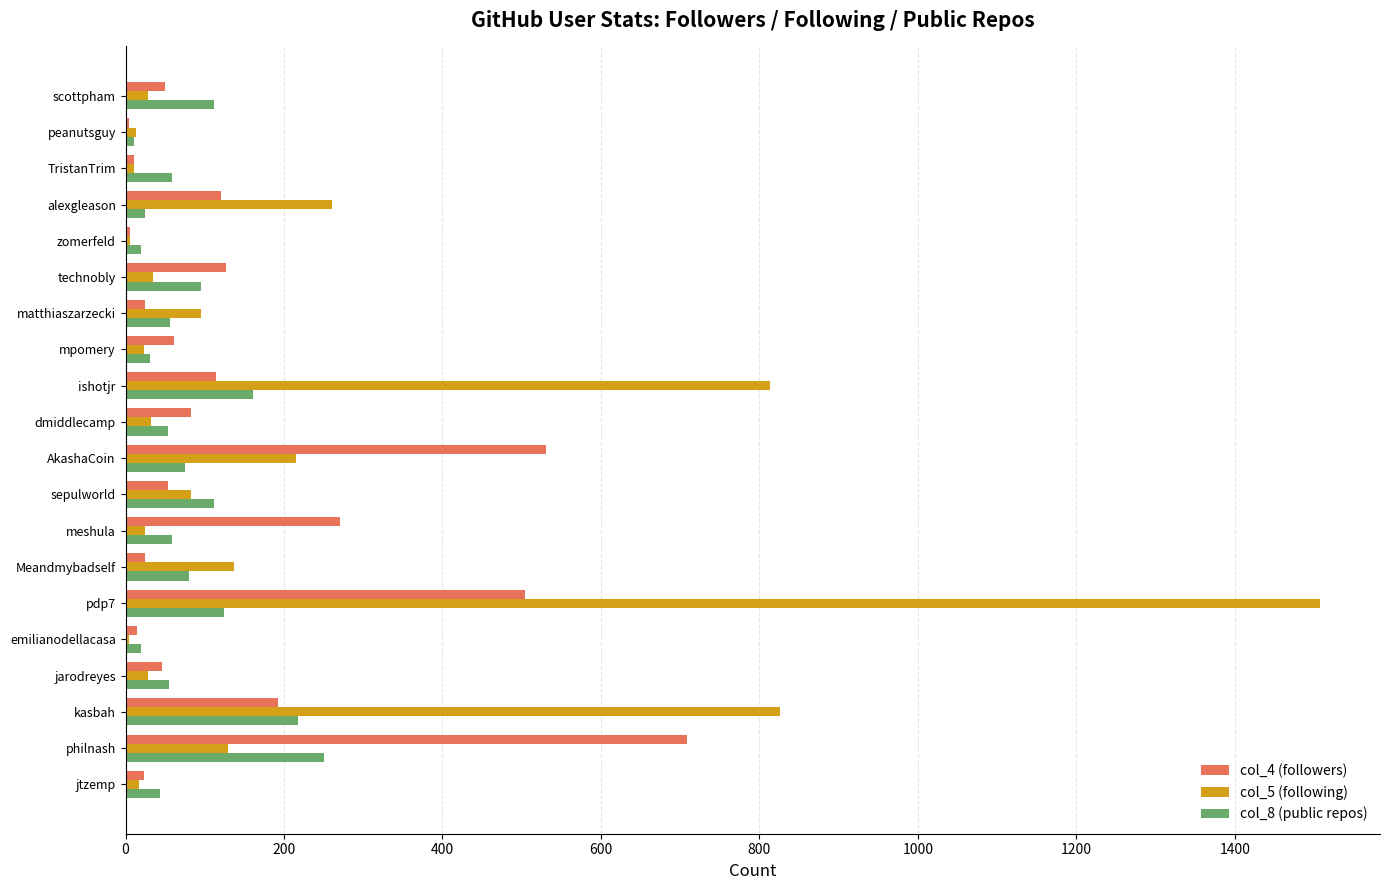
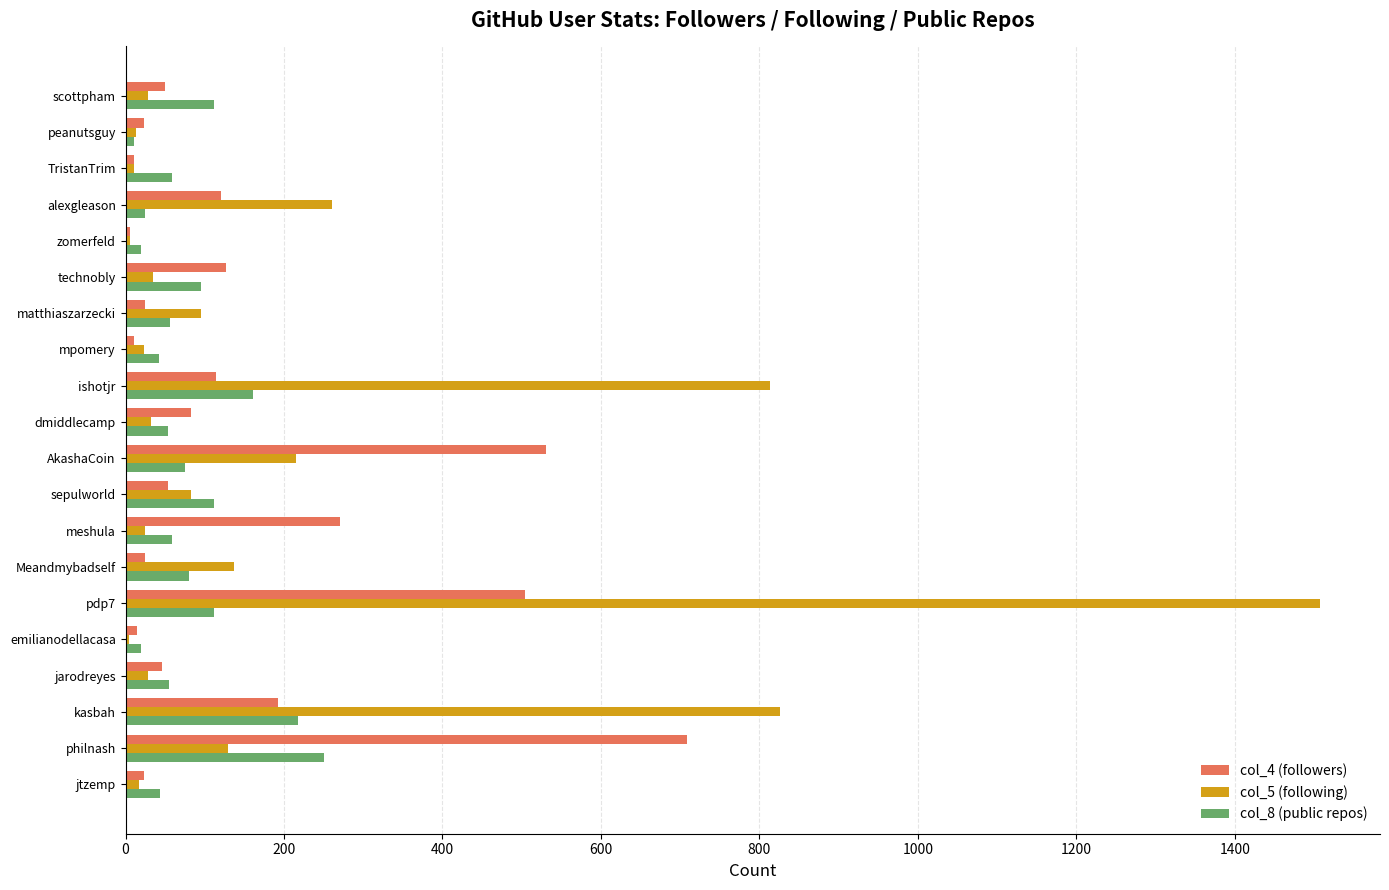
col_4 (followers), peanutsguy: 0 -> 20
col_4 (followers), mpomery: 60 -> 10
col_8 (public repos), mpomery: 30 -> 40
col_8 (public repos), pdp7: 120 -> 110
